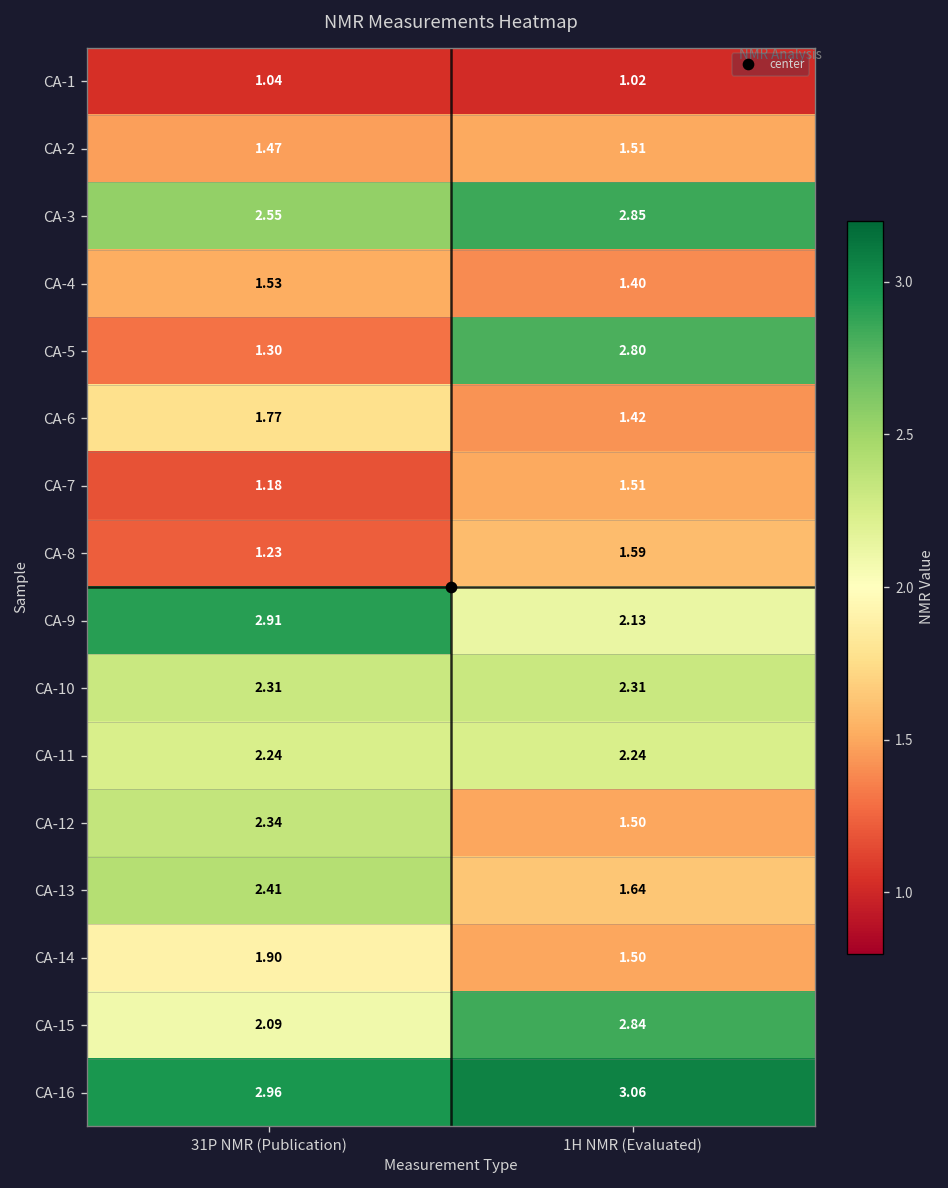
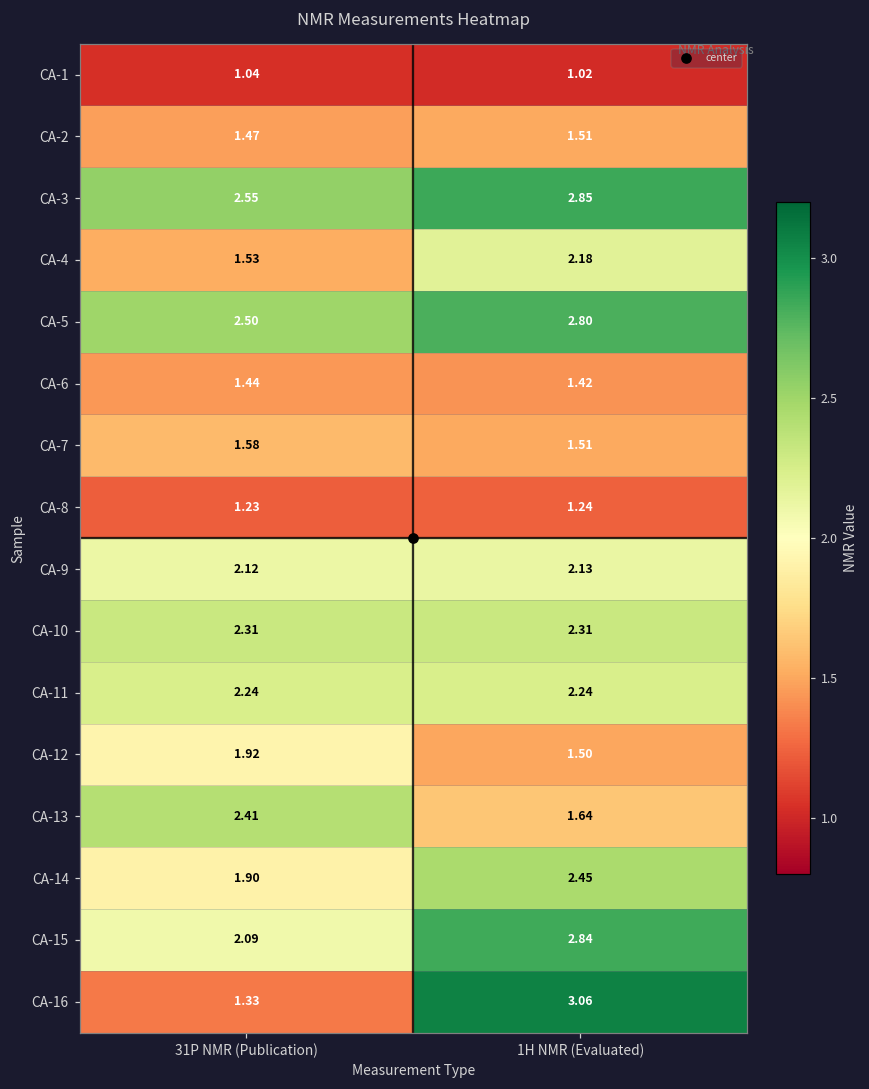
CA-4, 1H NMR (Evaluated): 1.40 -> 2.18
CA-5, 31P NMR (Publication): 1.30 -> 2.50
CA-6, 31P NMR (Publication): 1.77 -> 1.44
CA-7, 31P NMR (Publication): 1.18 -> 1.58
CA-8, 1H NMR (Evaluated): 1.59 -> 1.24
CA-9, 31P NMR (Publication): 2.91 -> 2.12
CA-12, 31P NMR (Publication): 2.34 -> 1.92
CA-14, 1H NMR (Evaluated): 1.50 -> 2.45
CA-16, 31P NMR (Publication): 2.96 -> 1.33
